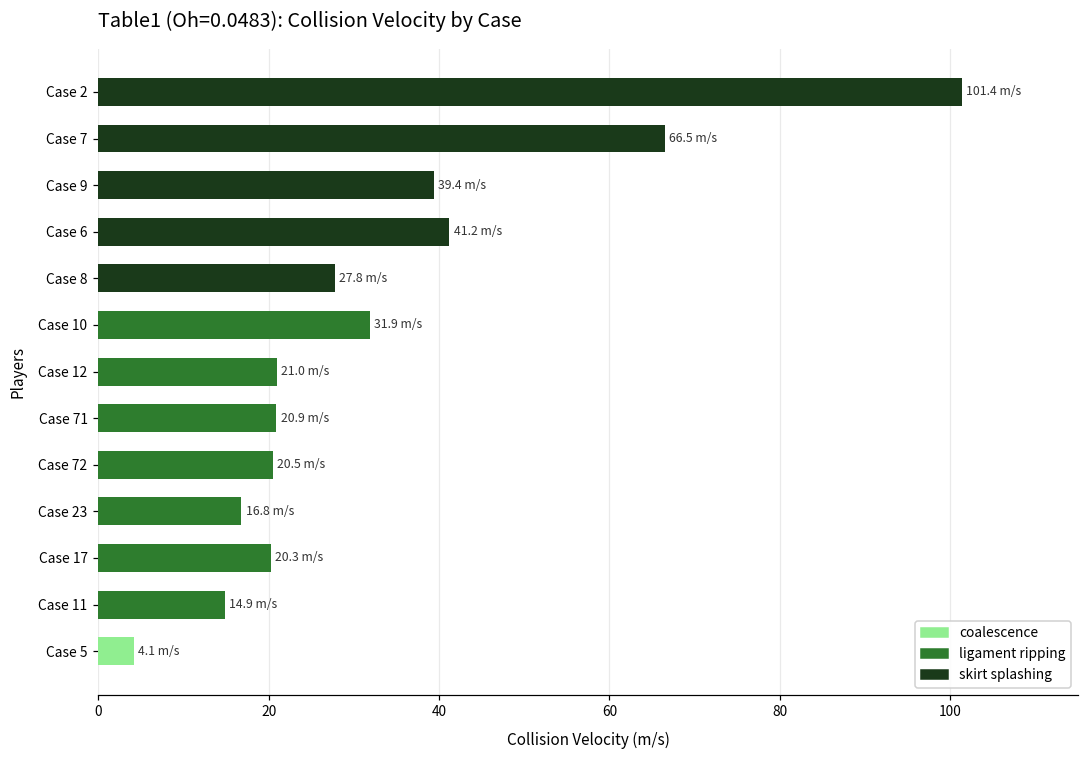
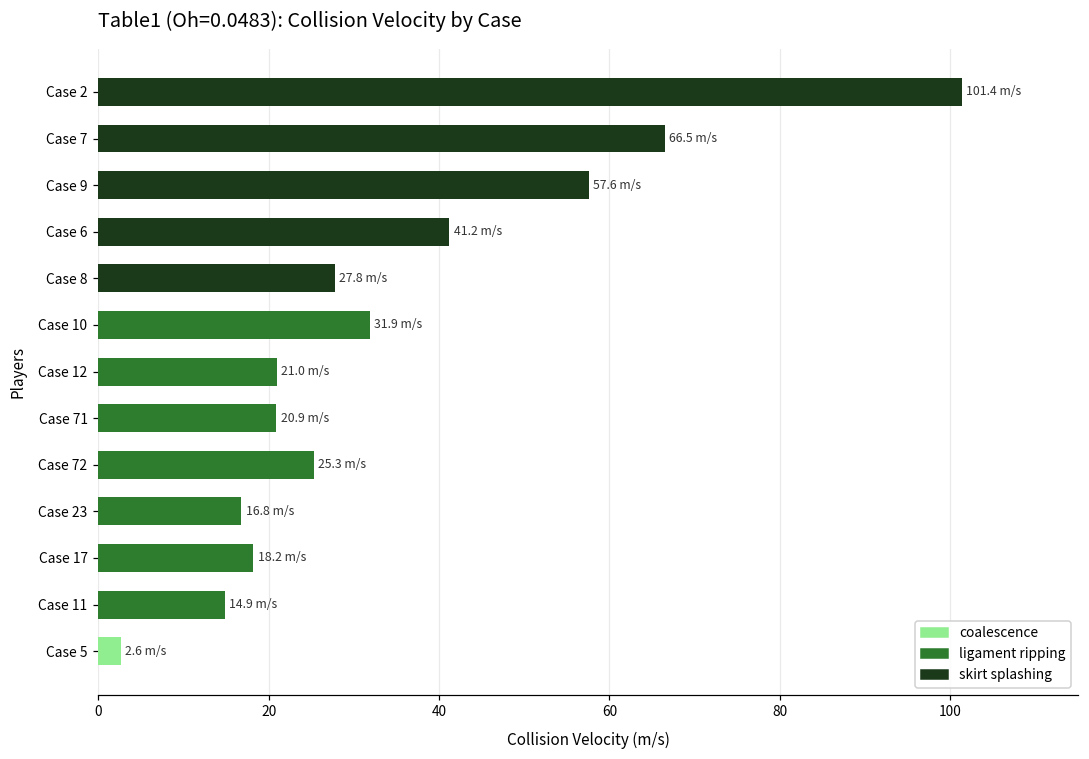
Case 9: 39.4 -> 57.6
Case 72: 20.5 -> 25.3
Case 17: 20.3 -> 18.2
Case 5: 4.1 -> 2.6
